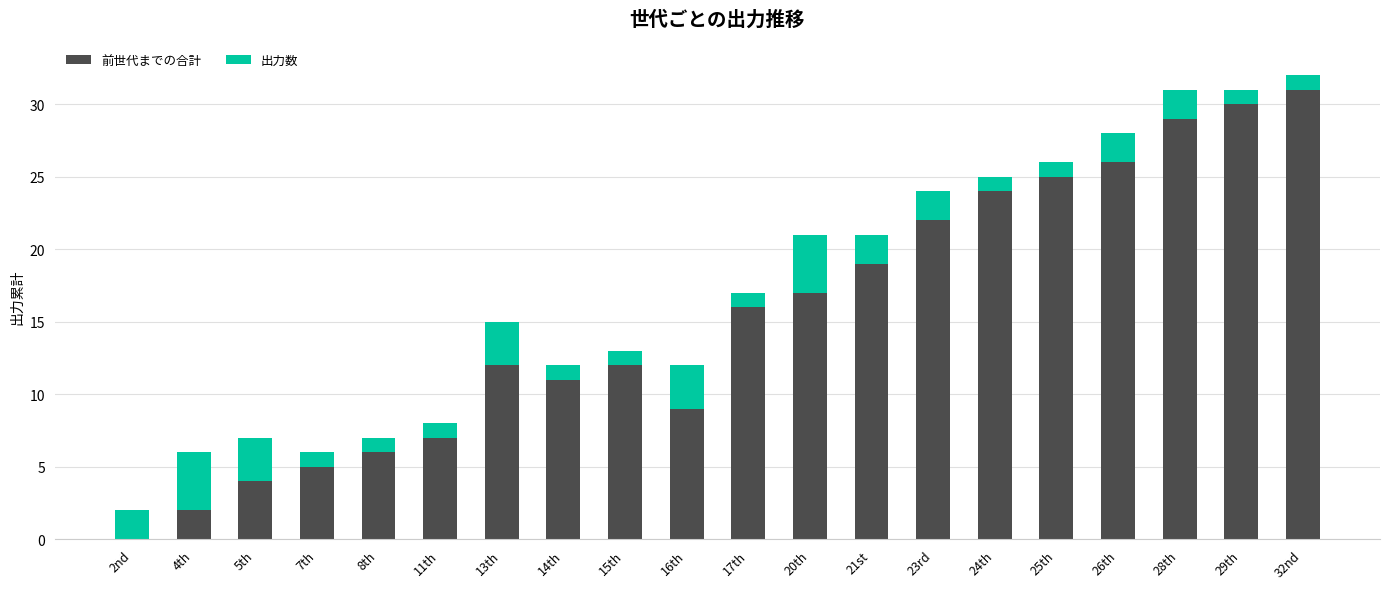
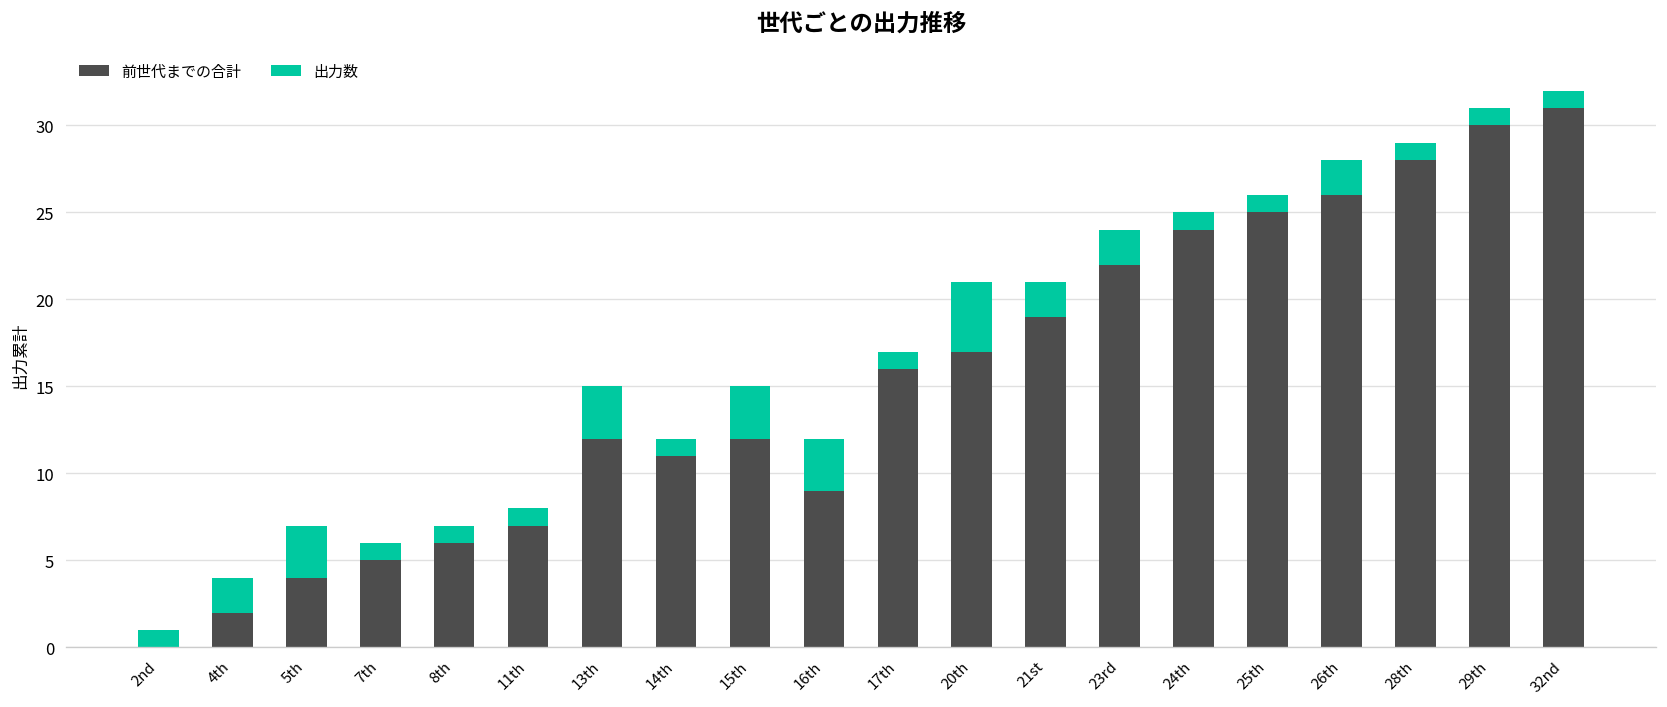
出力数, 2nd: 2 -> 1
出力数, 4th: 4 -> 2
出力数, 15th: 1 -> 3
前世代までの合計, 28th: 29 -> 28
出力数, 28th: 2 -> 1
